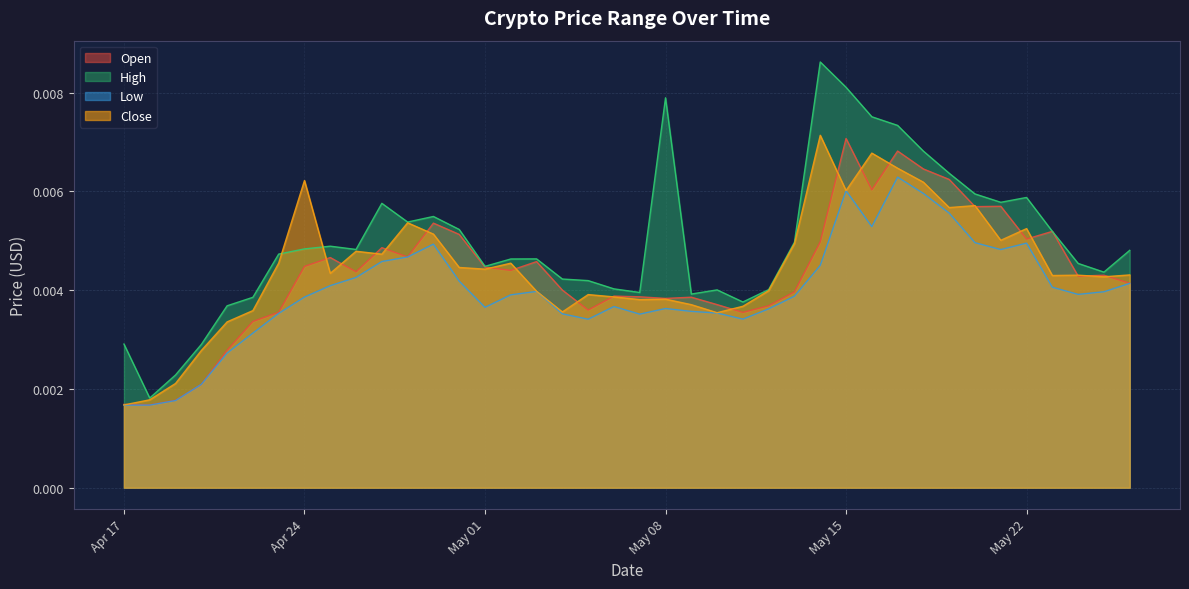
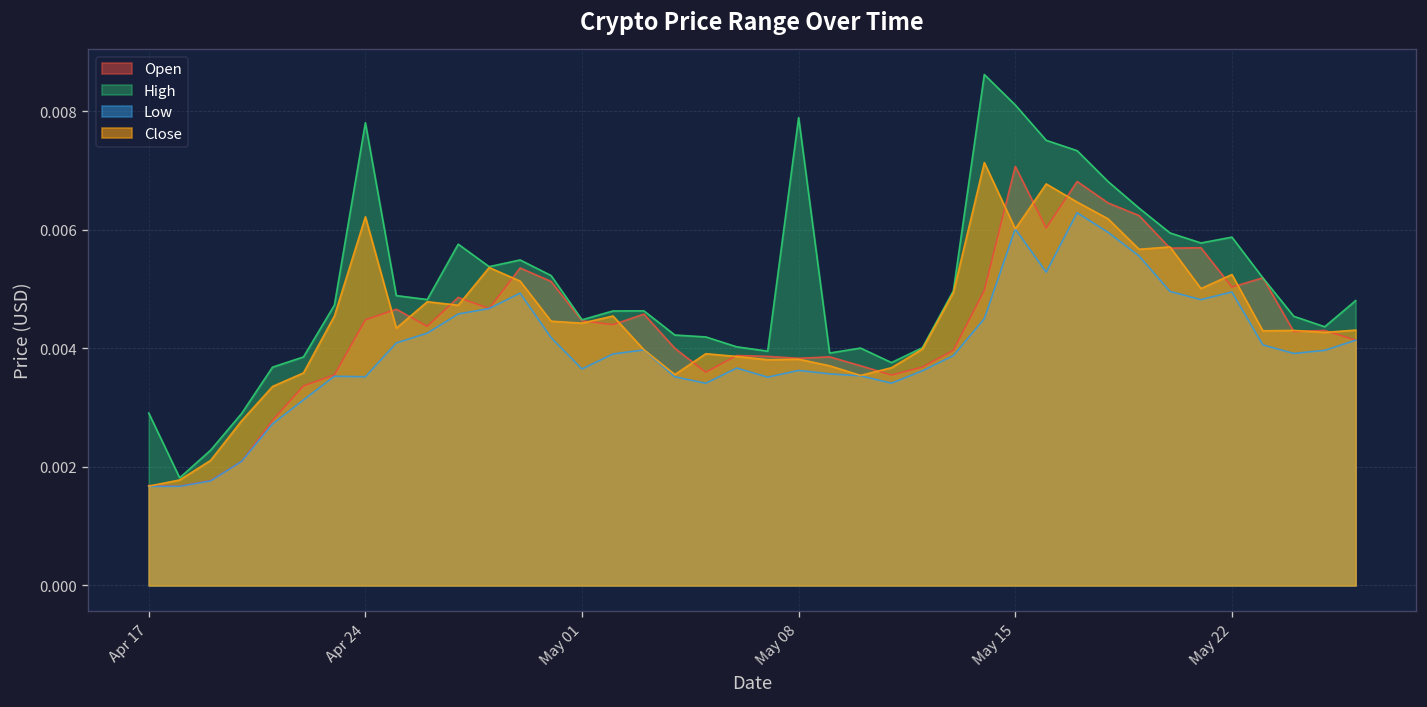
High, Apr 24: 0.0048 -> 0.0078
Low, Apr 24: 0.0039 -> 0.0035
